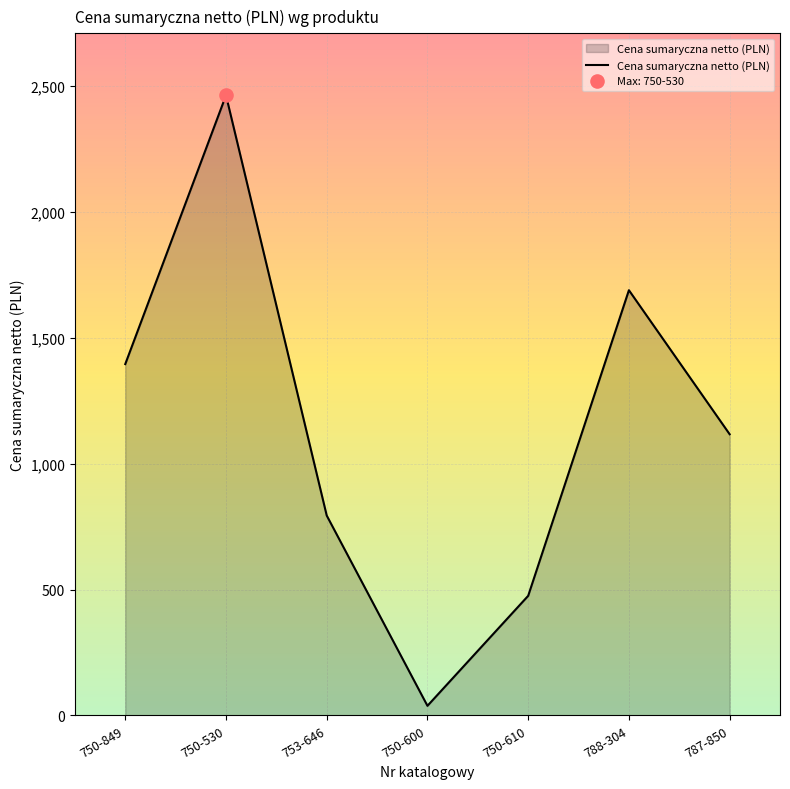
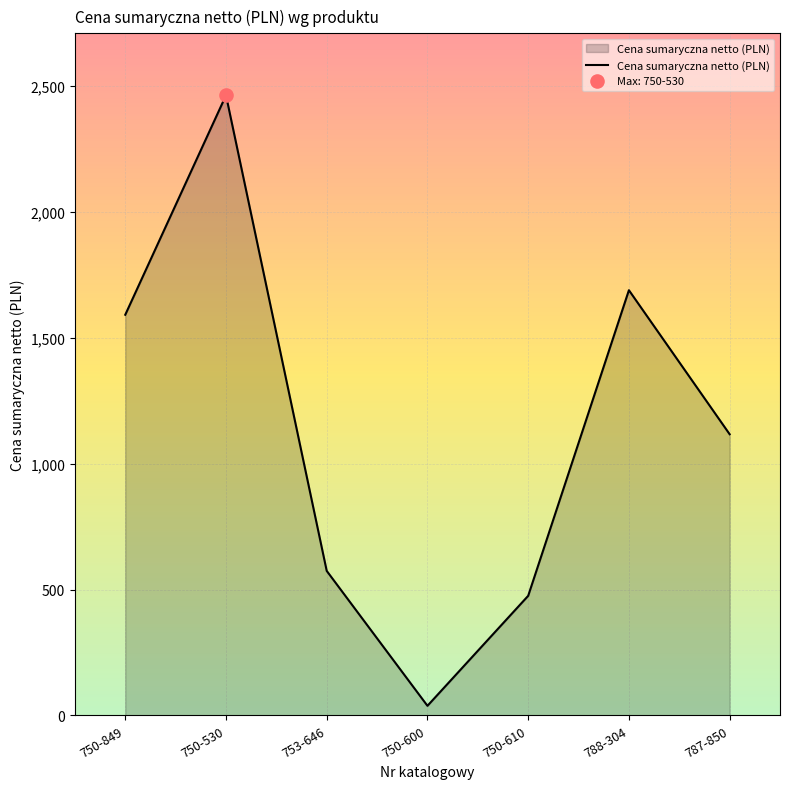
Cena sumaryczna netto (PLN), 750-849: 1,400 -> 1,590
Cena sumaryczna netto (PLN), 753-646: 790 -> 570
